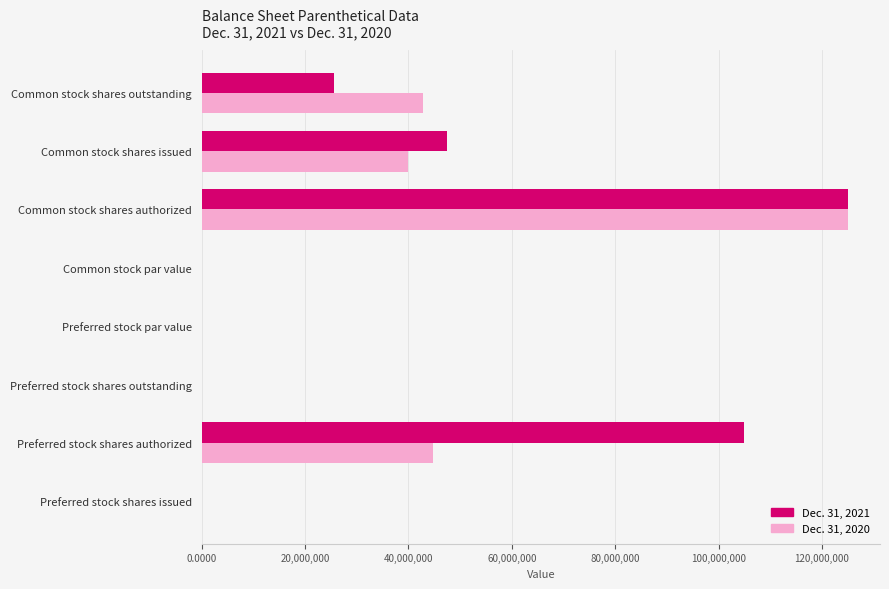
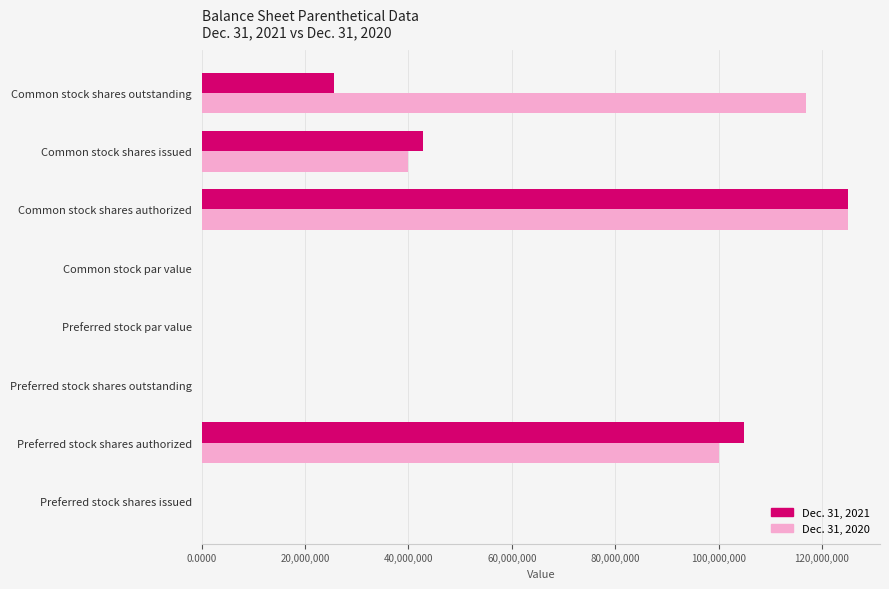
Dec. 31, 2020, Common stock shares outstanding: 43,000,000 -> 117,000,000
Dec. 31, 2021, Common stock shares issued: 47,000,000 -> 43,000,000
Dec. 31, 2020, Preferred stock shares authorized: 45,000,000 -> 100,000,000
